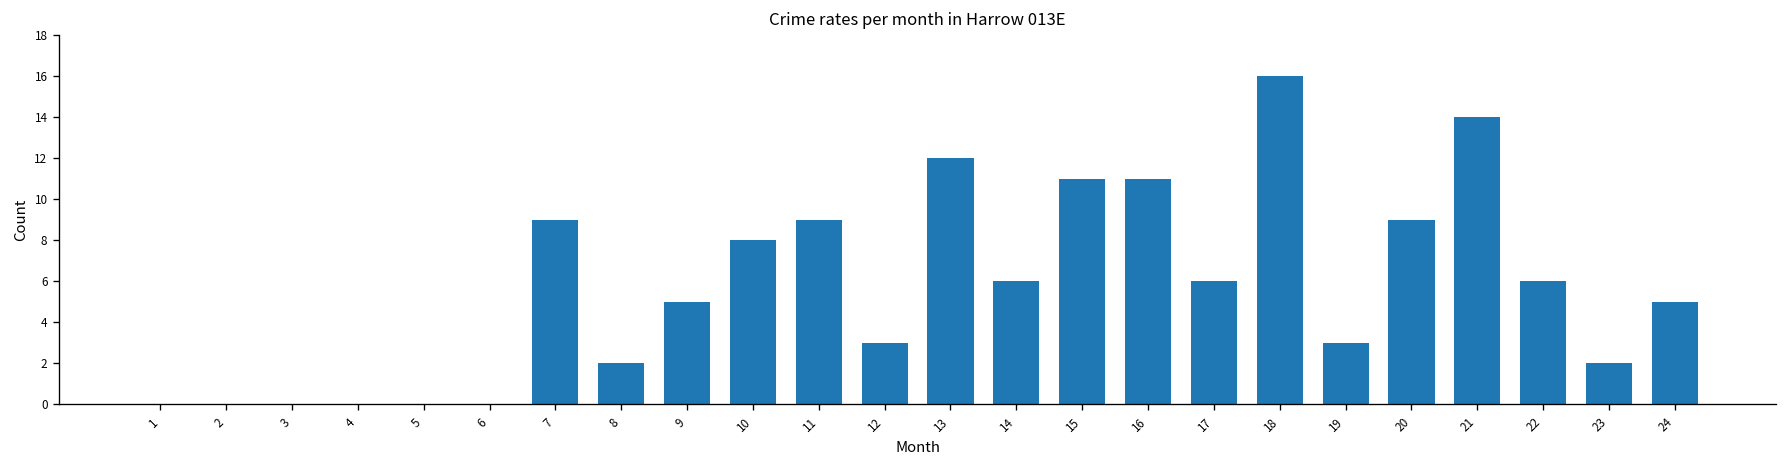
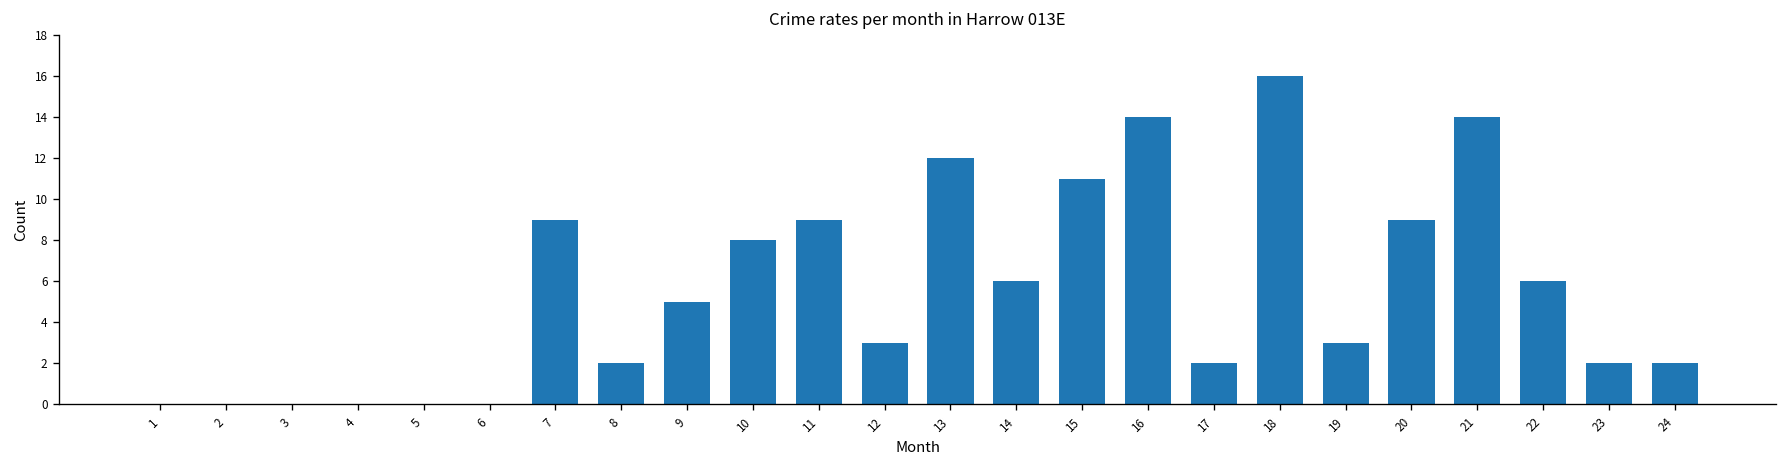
16: 11 -> 14
17: 6 -> 2
24: 5 -> 2
